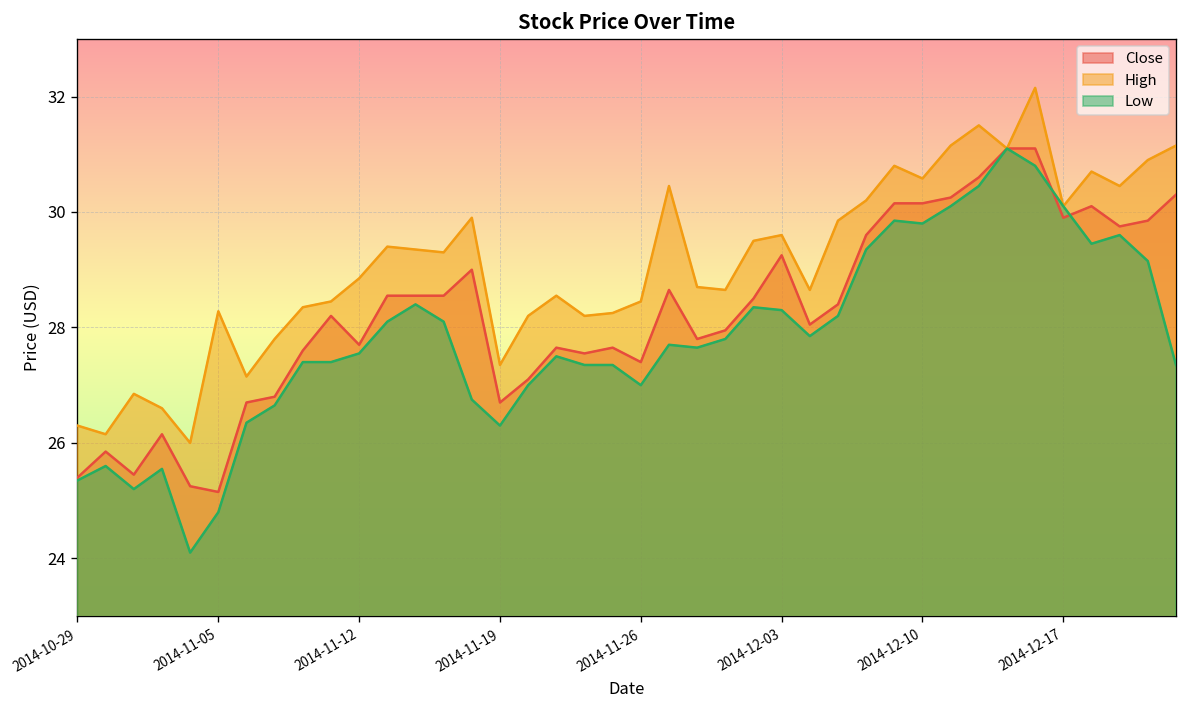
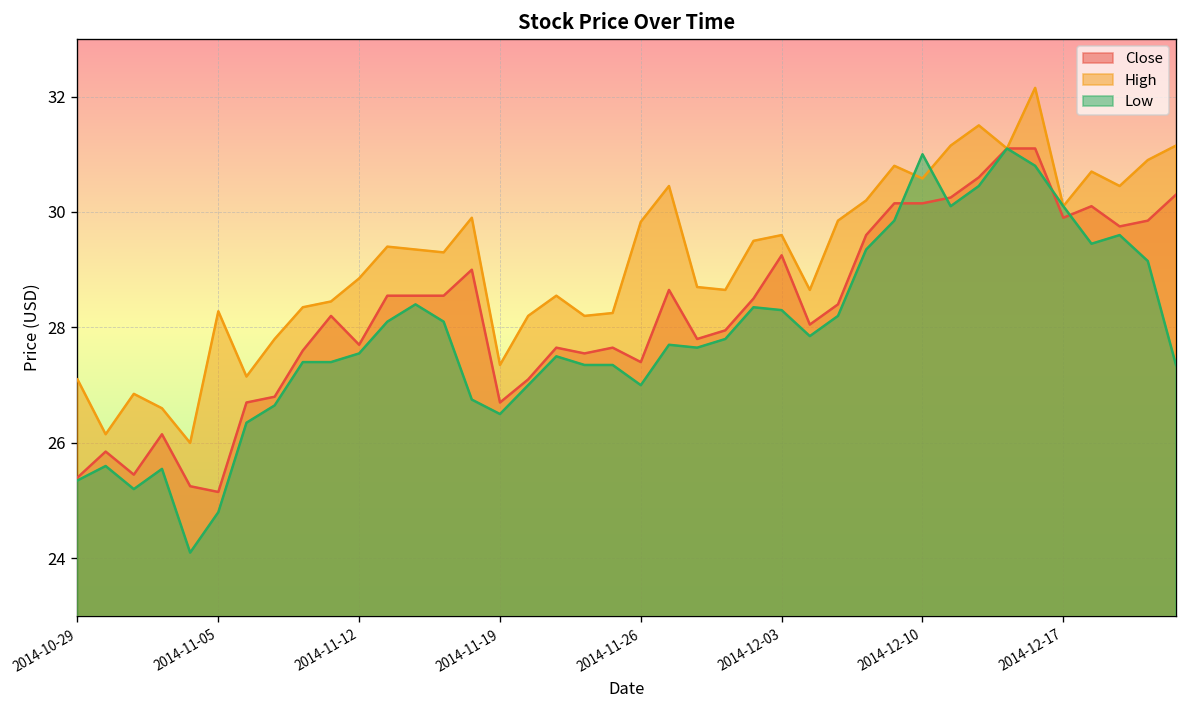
High, 2014-10-29: 26.3 -> 27.1
Low, 2014-11-19: 26.3 -> 26.5
High, 2014-11-26: 28.5 -> 29.8
Low, 2014-12-10: 29.8 -> 31.0
